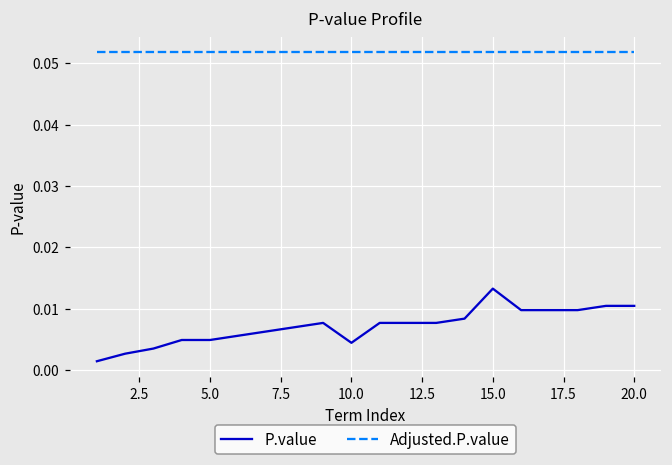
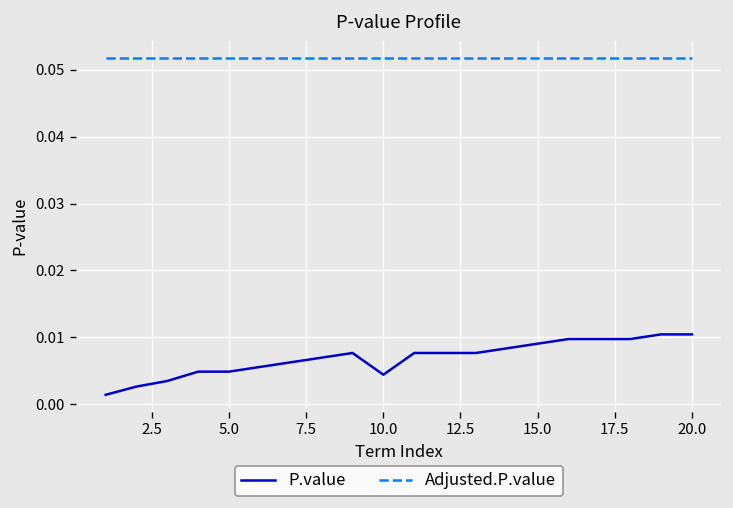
P.value, 15.0: 0.013 -> 0.009
